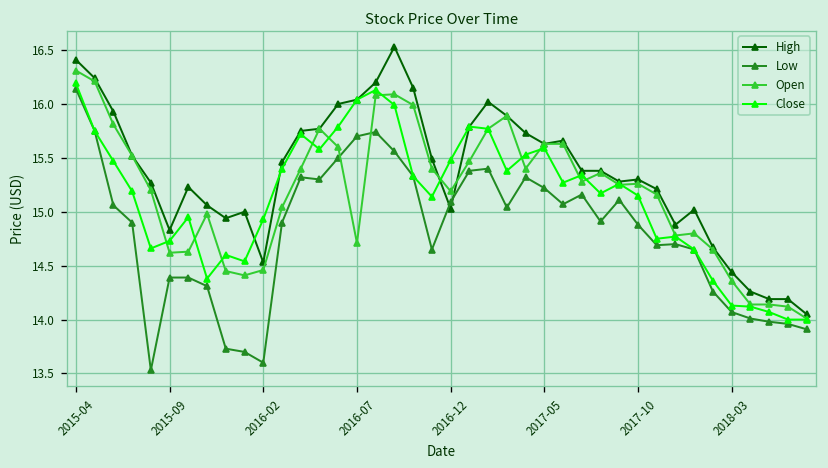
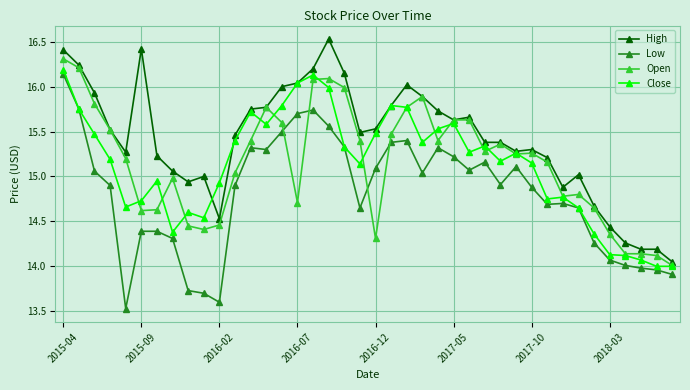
High, 2015-09: 14.8 -> 16.4
High, 2016-12: 15.0 -> 15.5
Open, 2016-12: 15.2 -> 14.3
